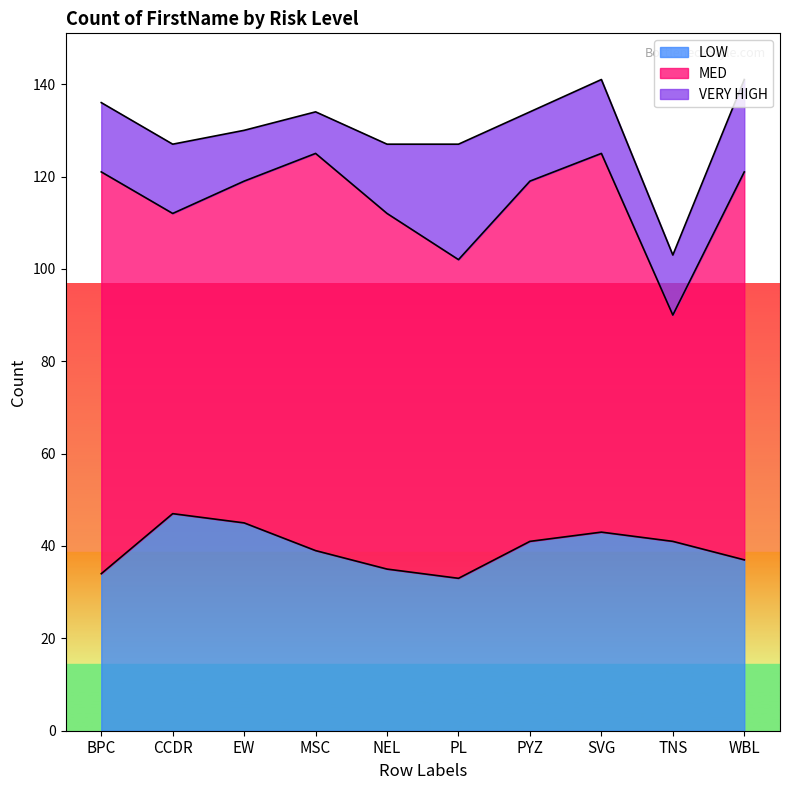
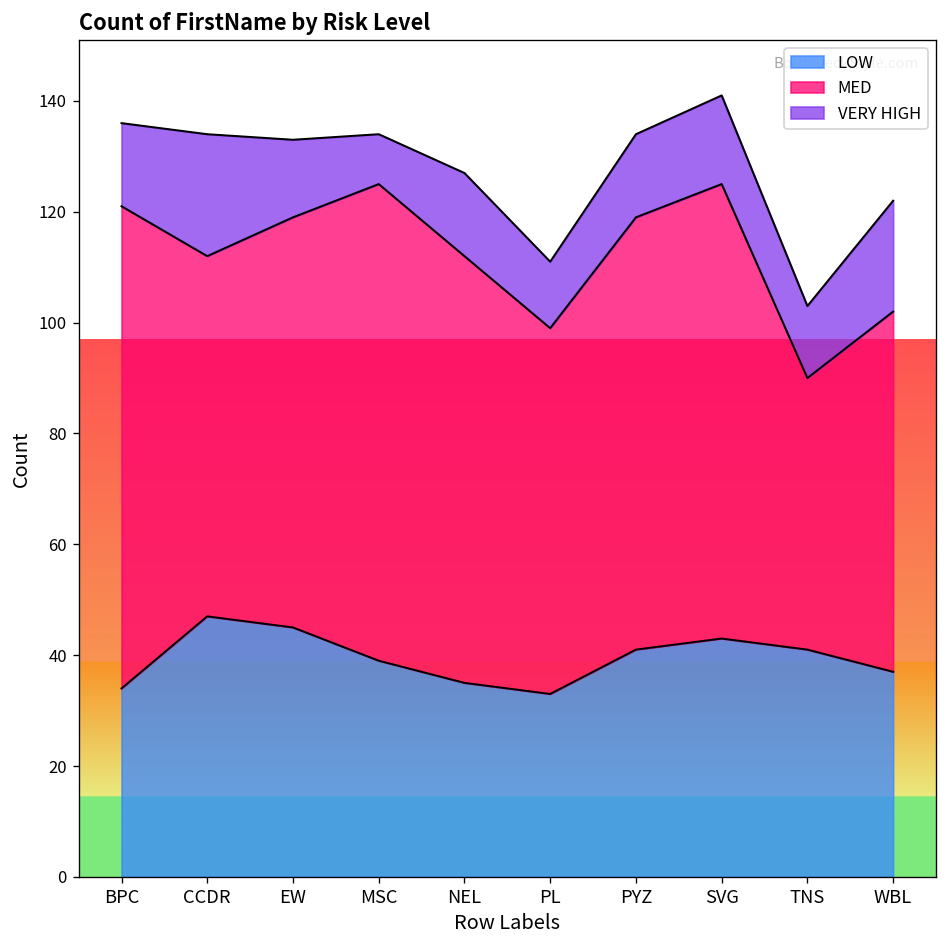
VERY HIGH, CCDR: 15 -> 22
VERY HIGH, EW: 11 -> 14
MED, PL: 69 -> 66
VERY HIGH, PL: 25 -> 12
MED, WBL: 84 -> 65
